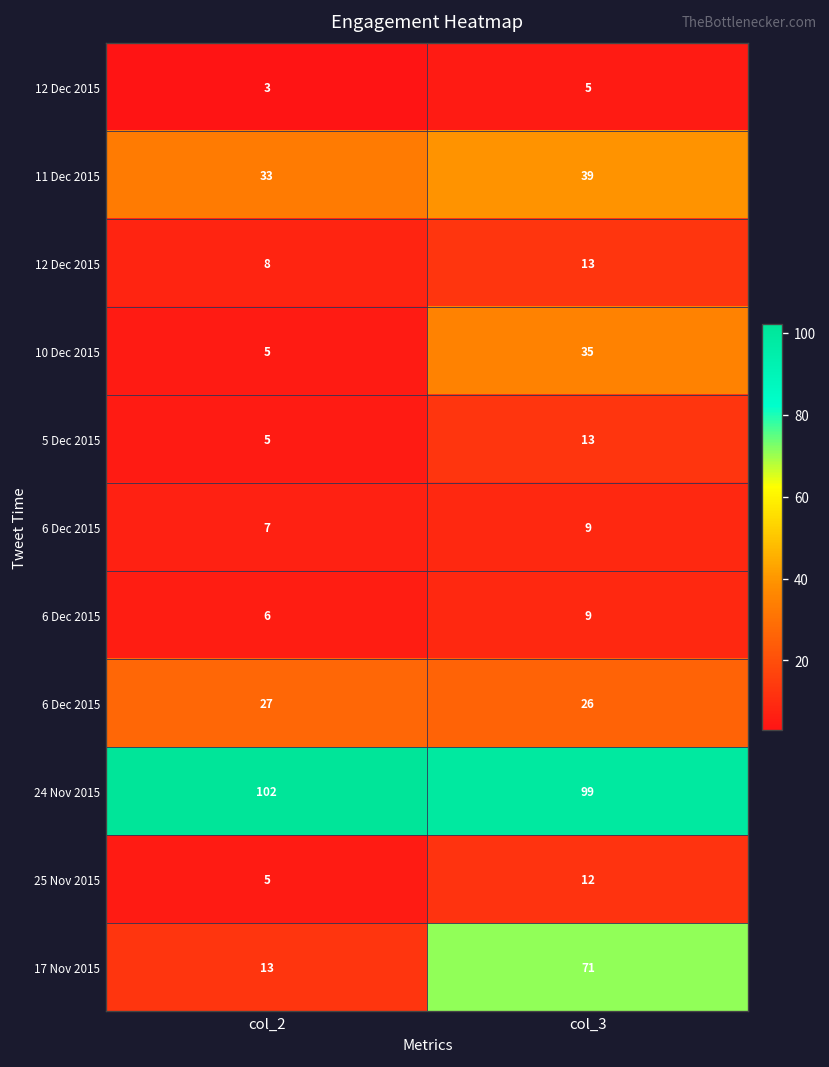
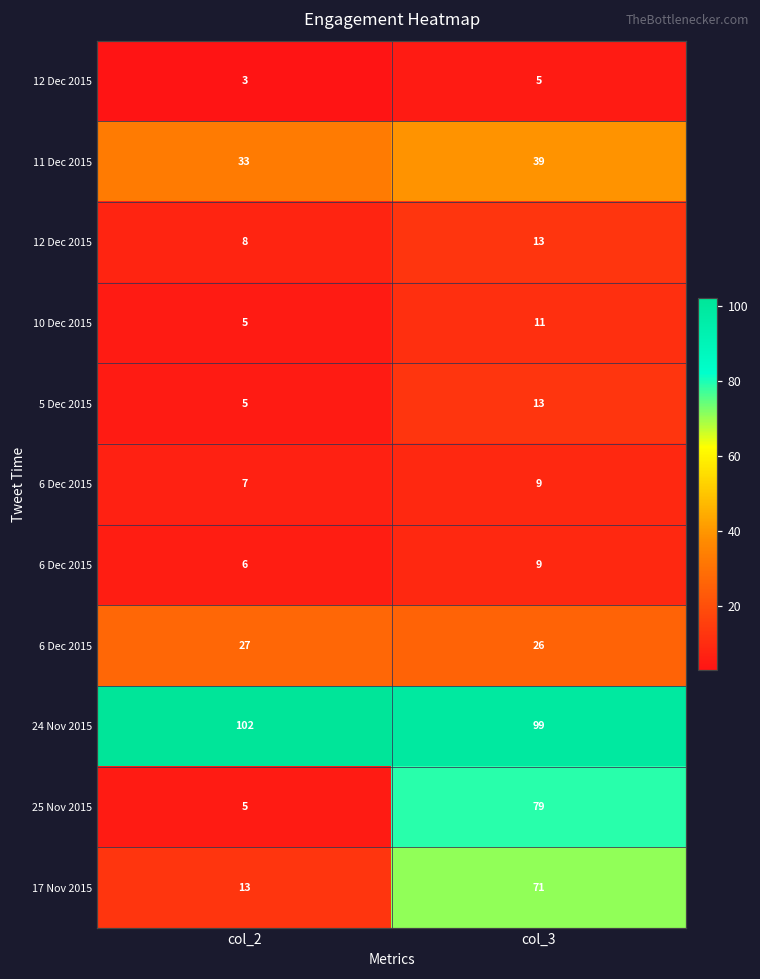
10 Dec 2015, col_3: 35 -> 11
25 Nov 2015, col_3: 12 -> 79
